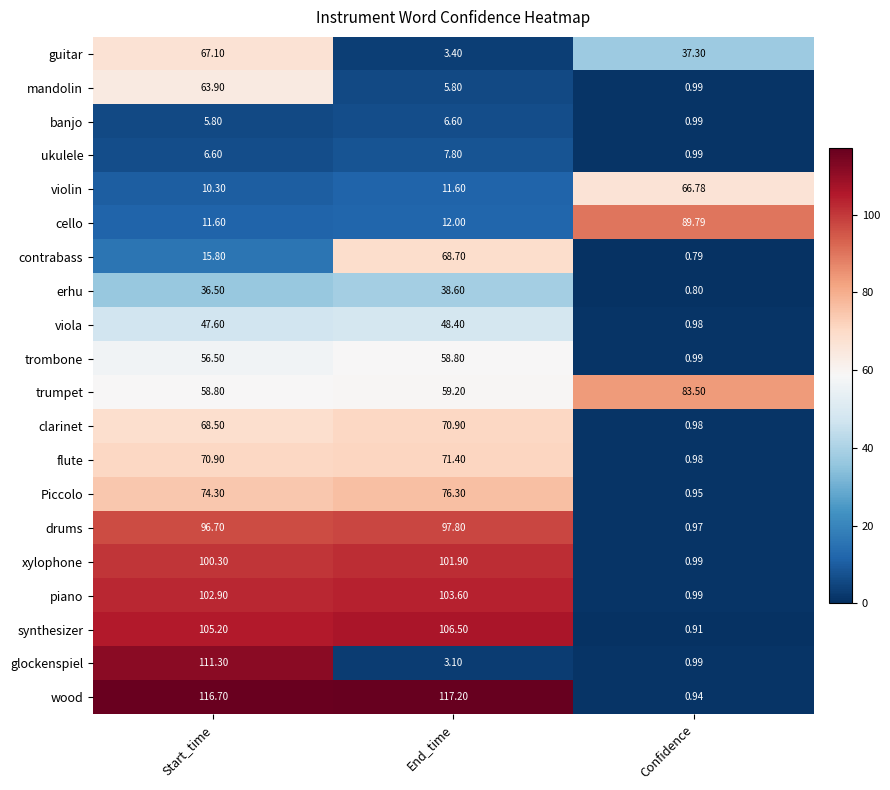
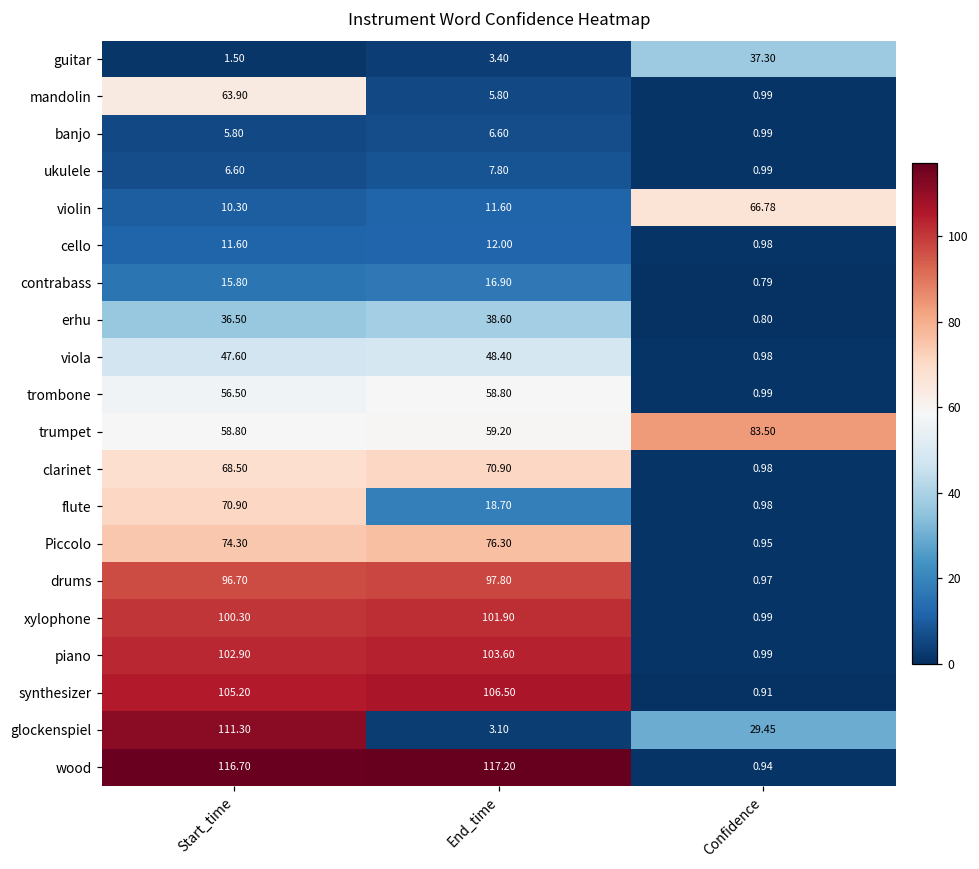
guitar, Start_time: 67.10 -> 1.50
cello, Confidence: 89.79 -> 0.98
contrabass, End_time: 68.70 -> 16.90
flute, End_time: 71.40 -> 18.70
glockenspiel, Confidence: 0.99 -> 29.45
